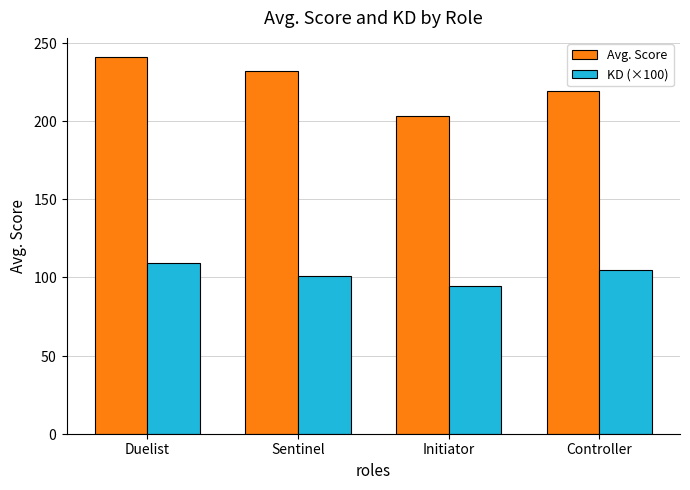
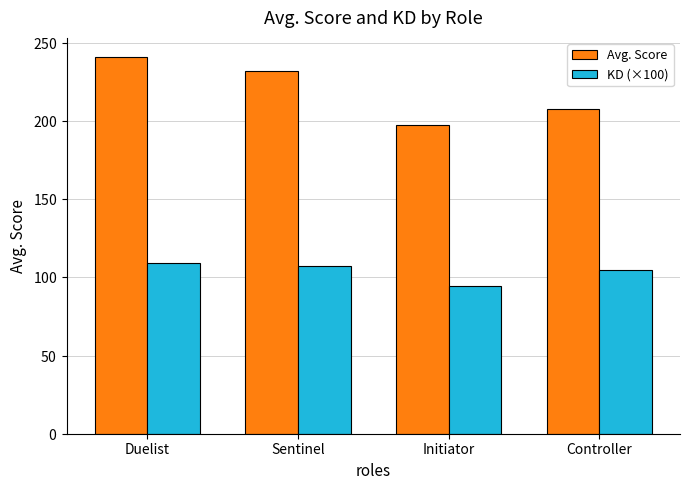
KD (×100), Sentinel: 101 -> 107
Avg. Score, Initiator: 203 -> 198
Avg. Score, Controller: 219 -> 208
